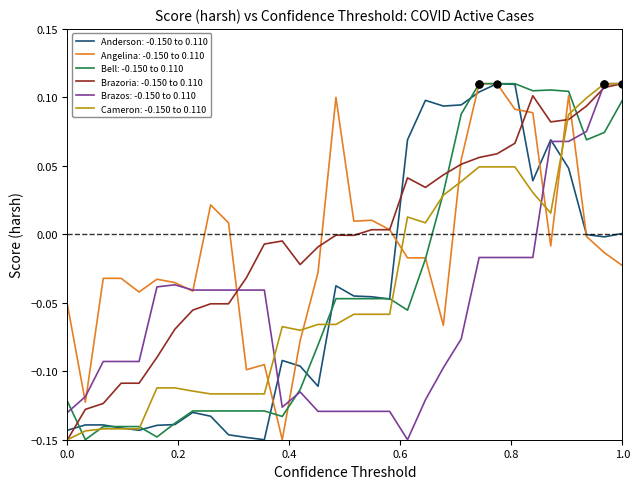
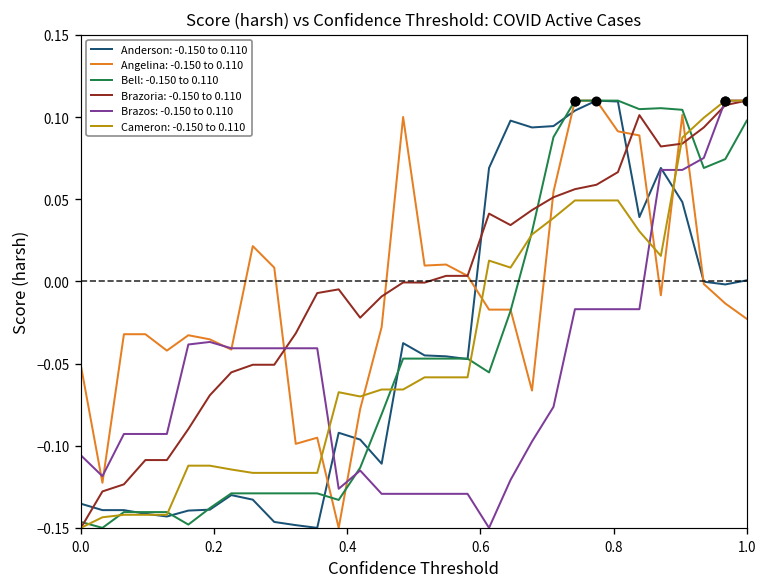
Anderson: -0.150 to 0.110, 0.0: -0.143 -> -0.135
Bell: -0.150 to 0.110, 0.0: -0.122 -> -0.146
Brazos: -0.150 to 0.110, 0.0: -0.130 -> -0.106
